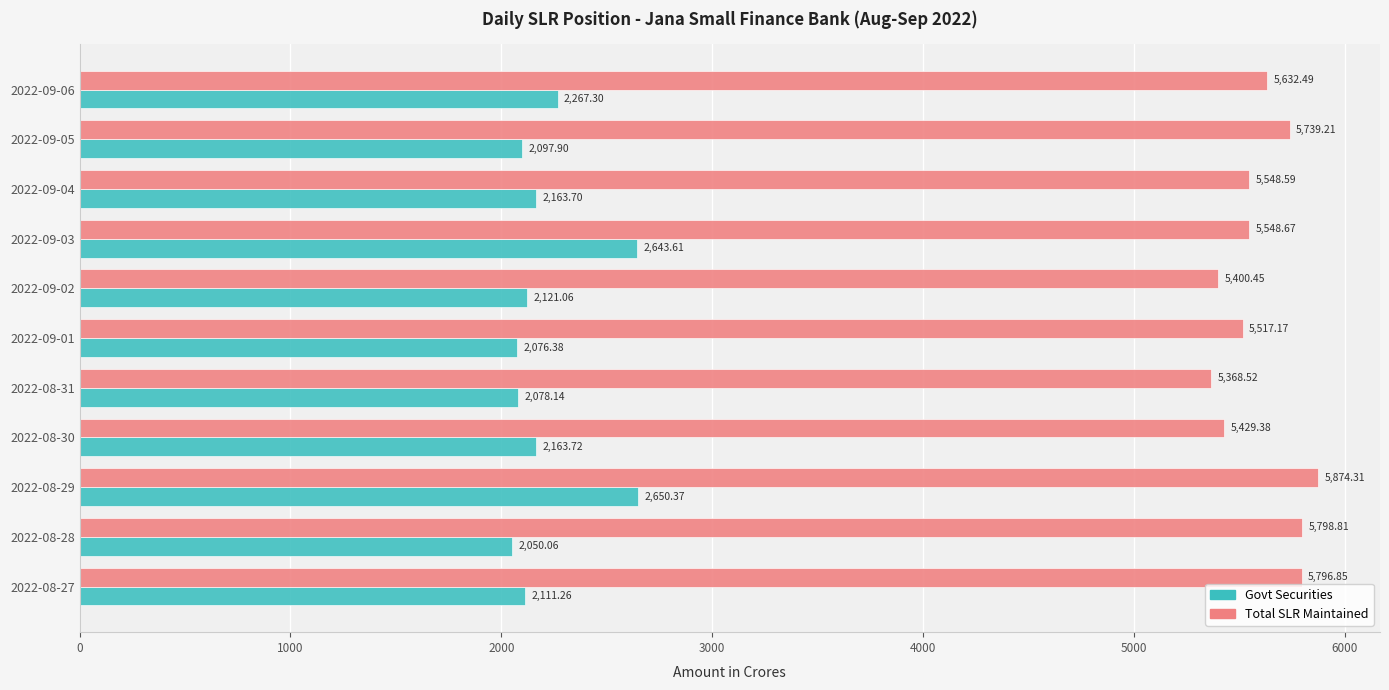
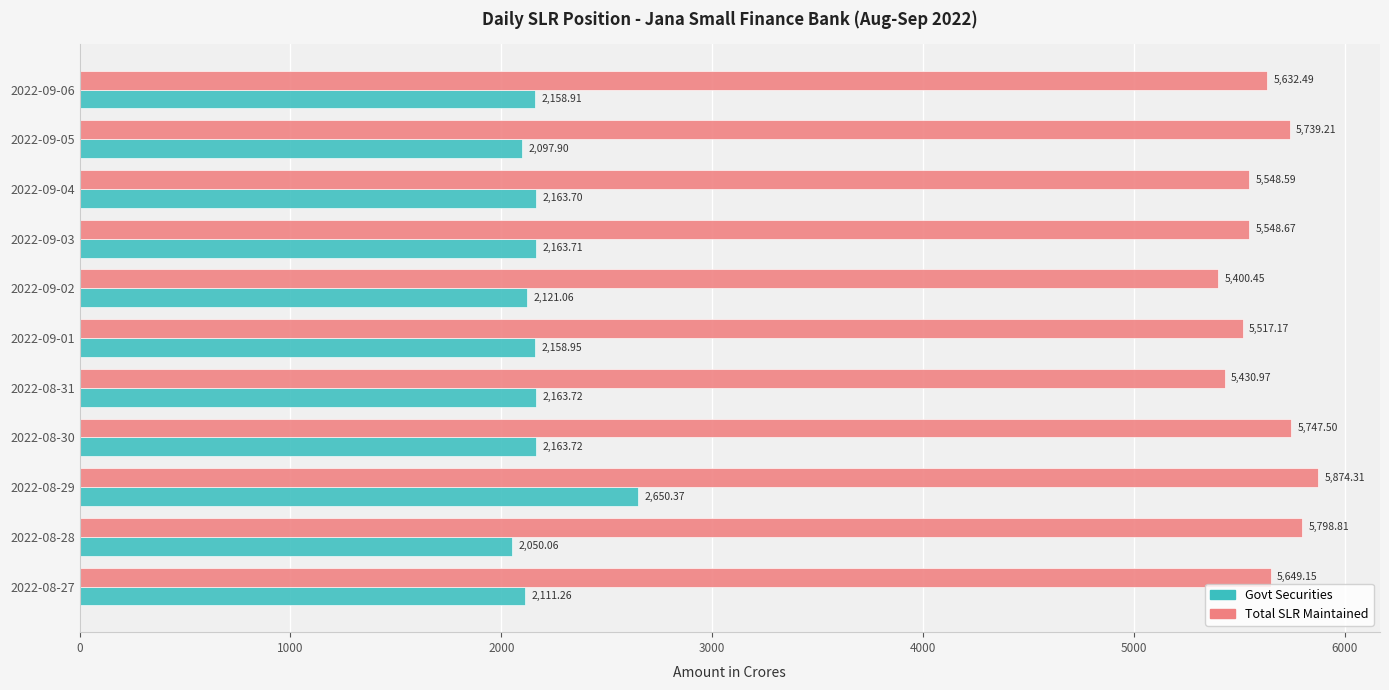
Govt Securities, 2022-09-06: 2,267.30 -> 2,158.91
Govt Securities, 2022-09-03: 2,643.61 -> 2,163.71
Govt Securities, 2022-09-01: 2,076.38 -> 2,158.95
Total SLR Maintained, 2022-08-31: 5,368.52 -> 5,430.97
Govt Securities, 2022-08-31: 2,078.14 -> 2,163.72
Total SLR Maintained, 2022-08-30: 5,429.38 -> 5,747.50
Total SLR Maintained, 2022-08-27: 5,796.85 -> 5,649.15
